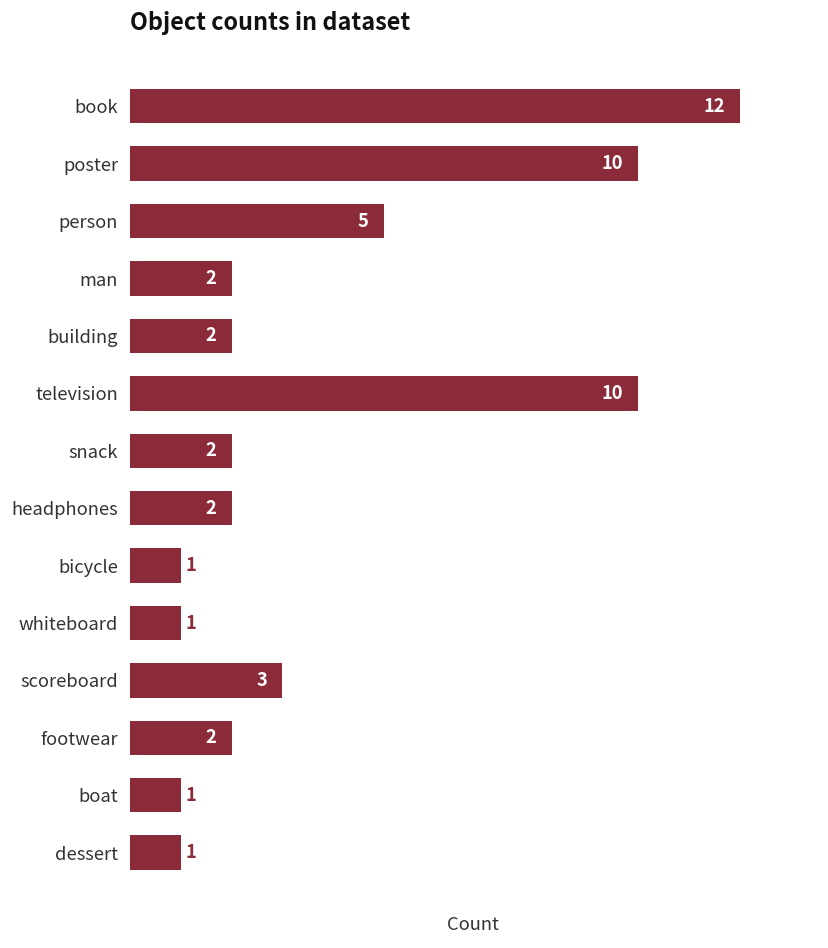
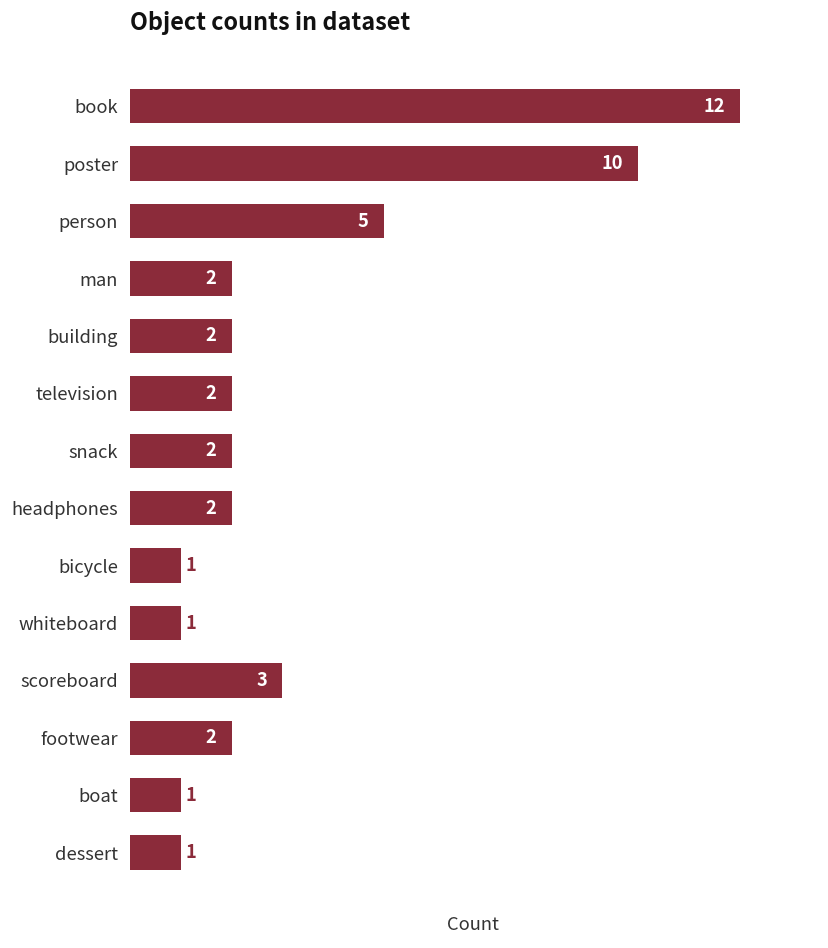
television: 10 -> 2
